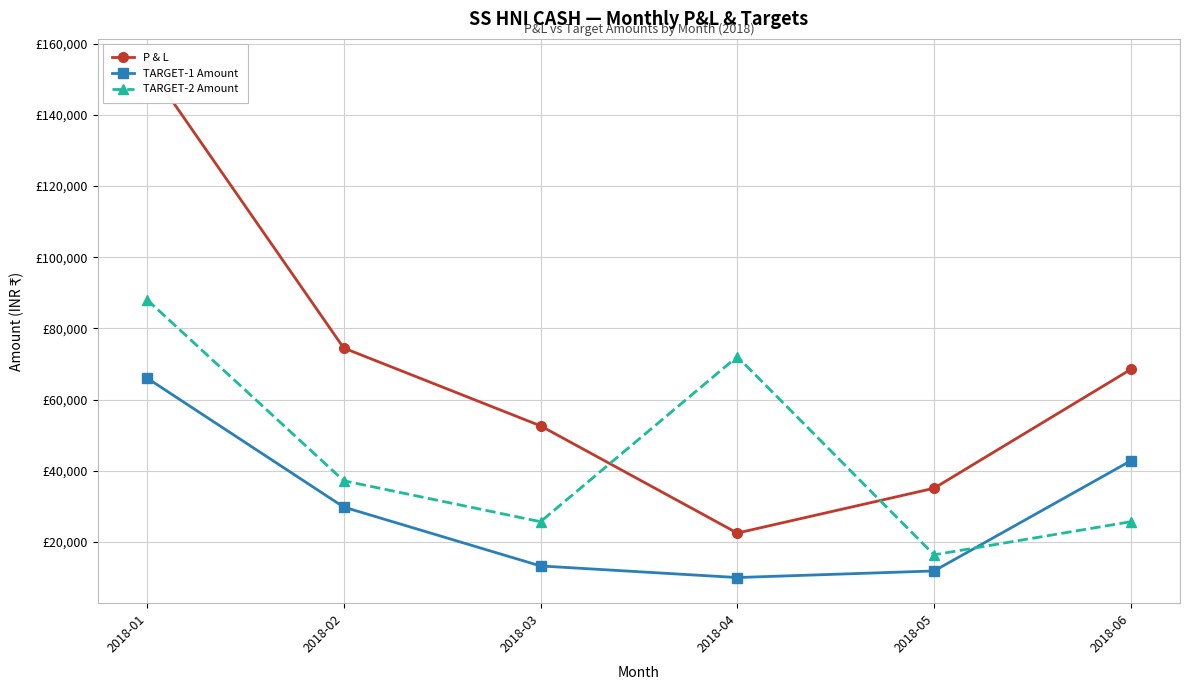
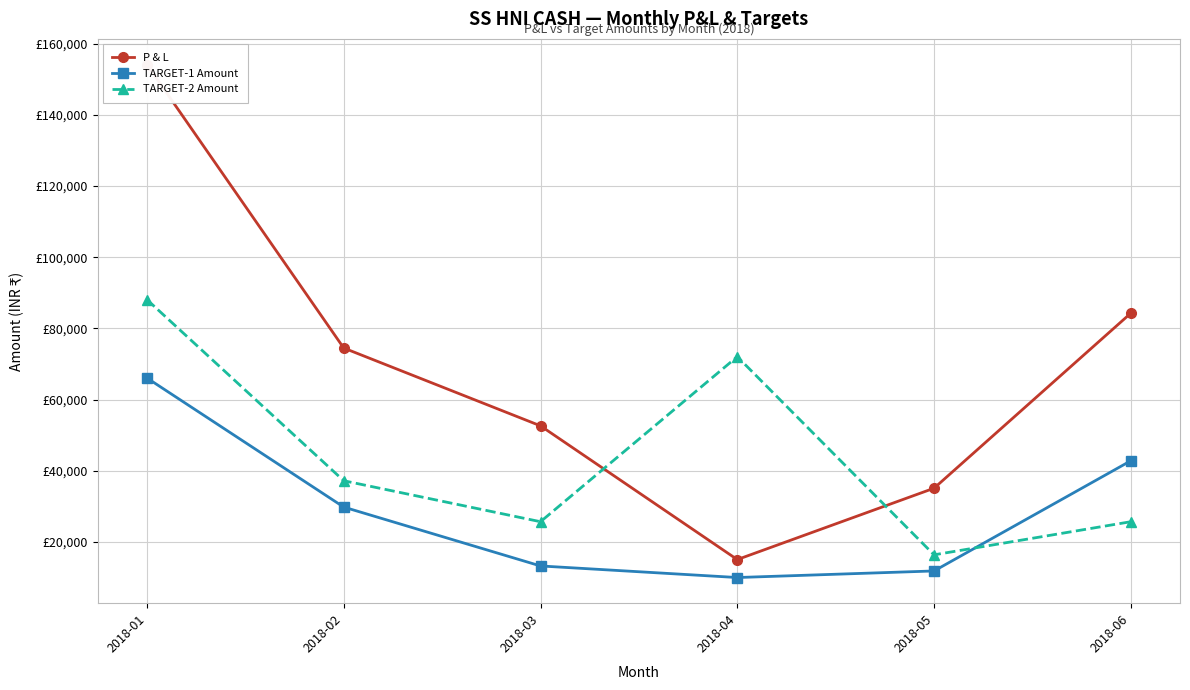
P & L, 2018-04: £23,000 -> £15,000
P & L, 2018-06: £69,000 -> £84,000
